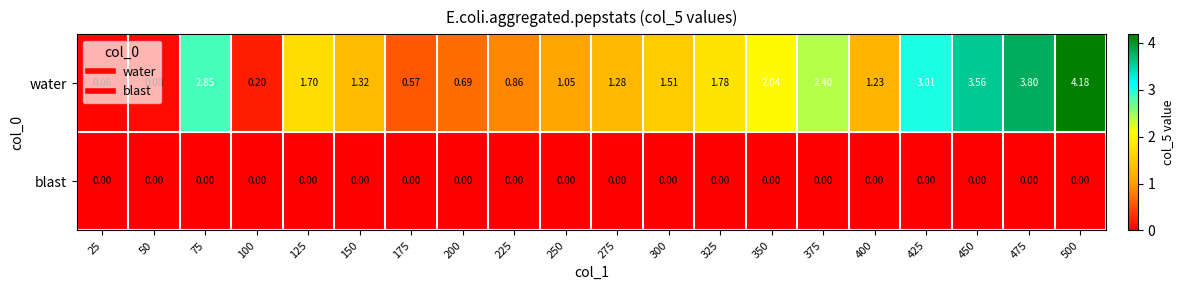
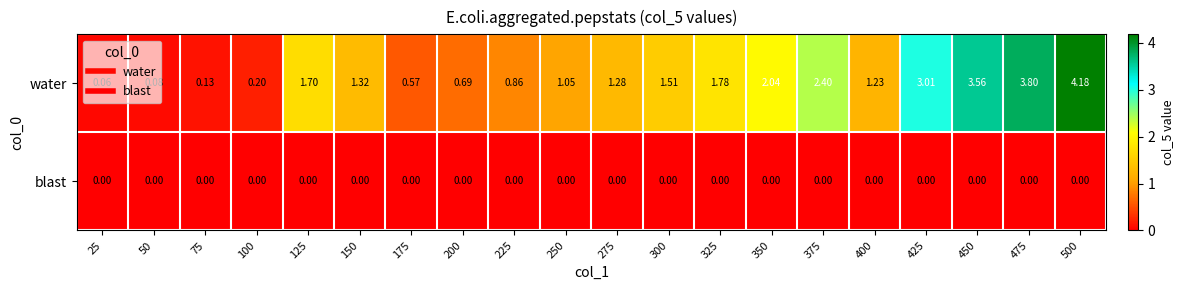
water, 75: 2.85 -> 0.13
